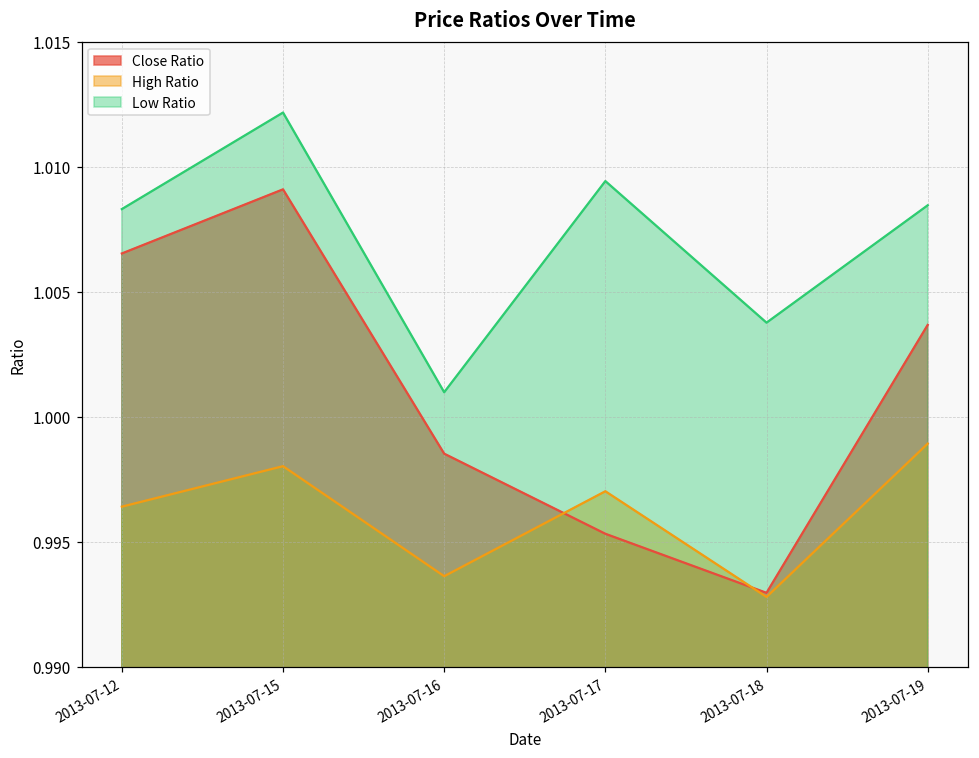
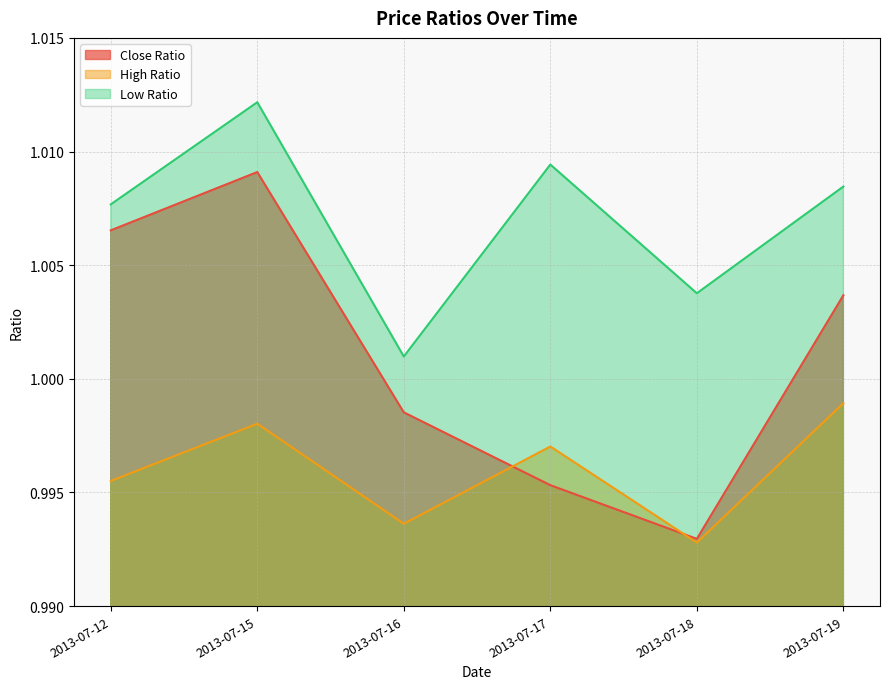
High Ratio, 2013-07-12: 0.9964 -> 0.9955
Low Ratio, 2013-07-12: 1.0083 -> 1.0077
